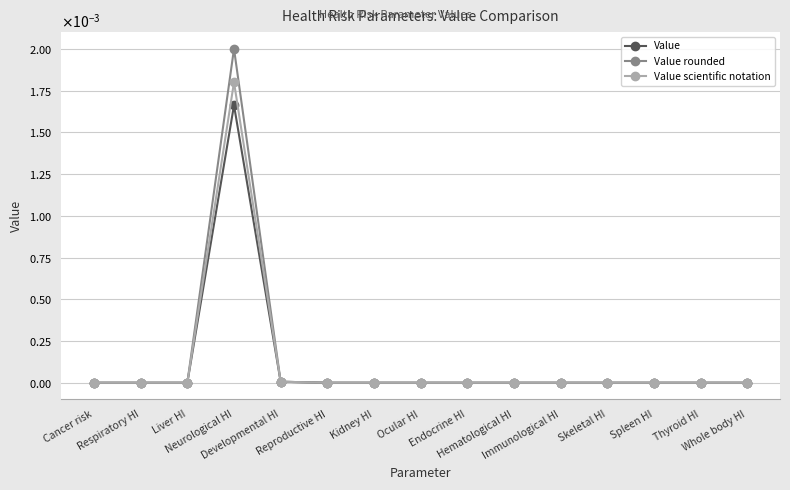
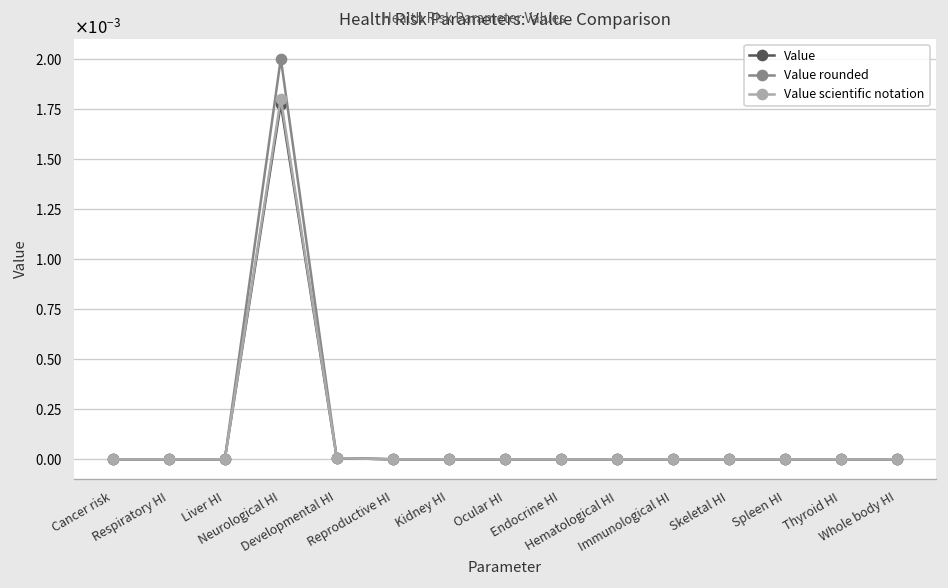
Value, Neurological HI: 0.00166 -> 0.00177
